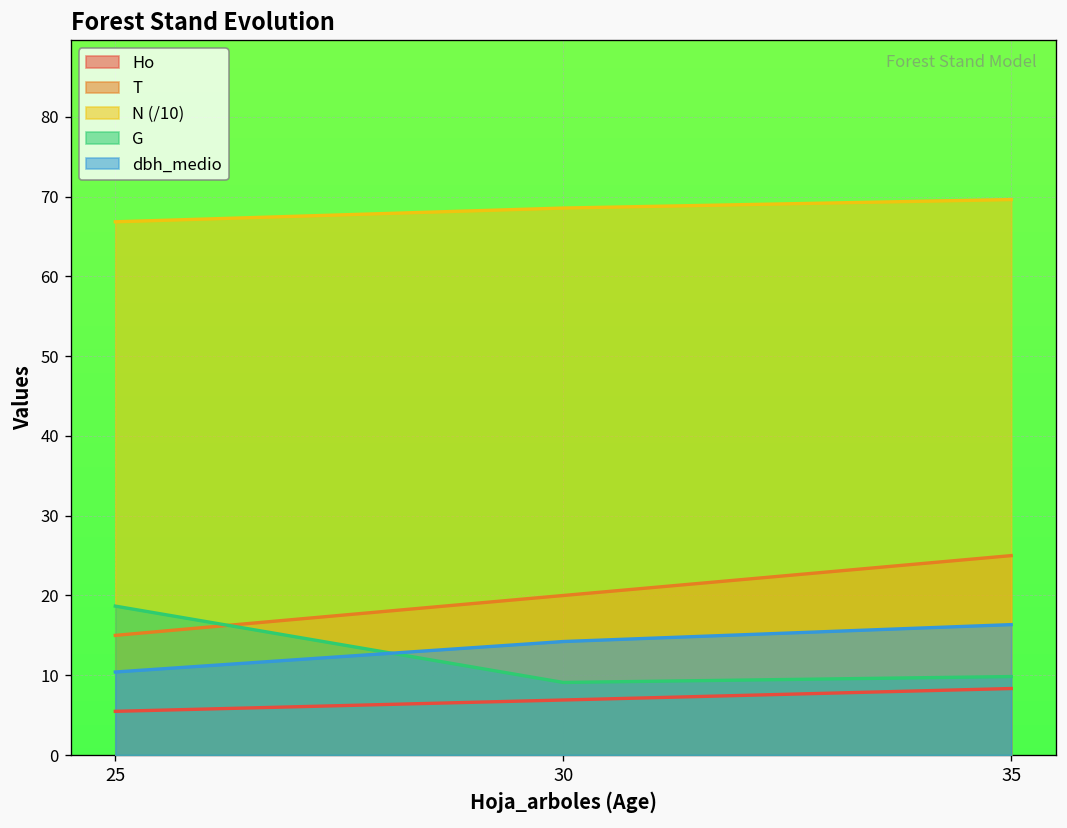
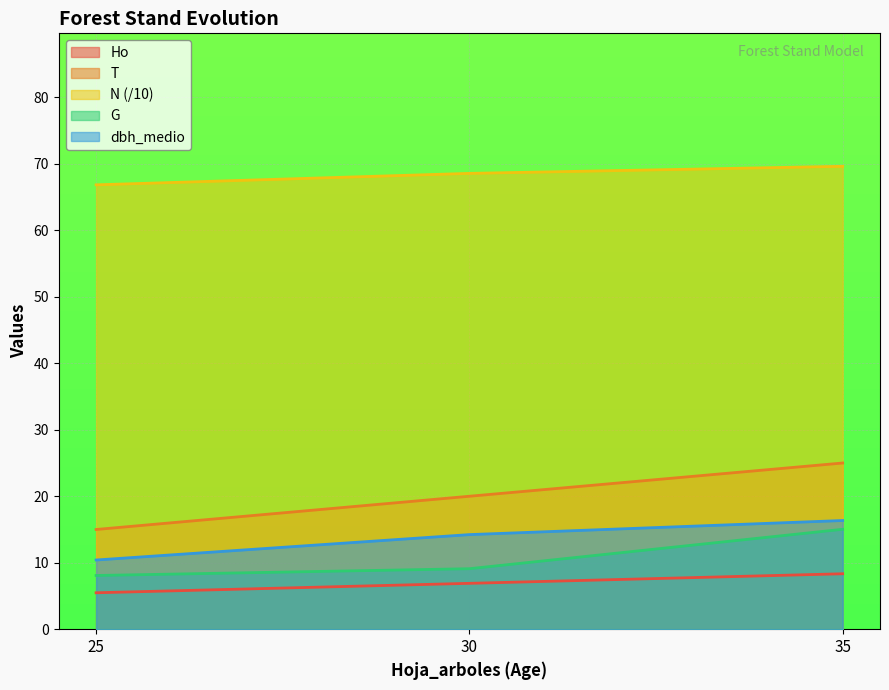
G, 25: 19 -> 8
G, 35: 10 -> 15
